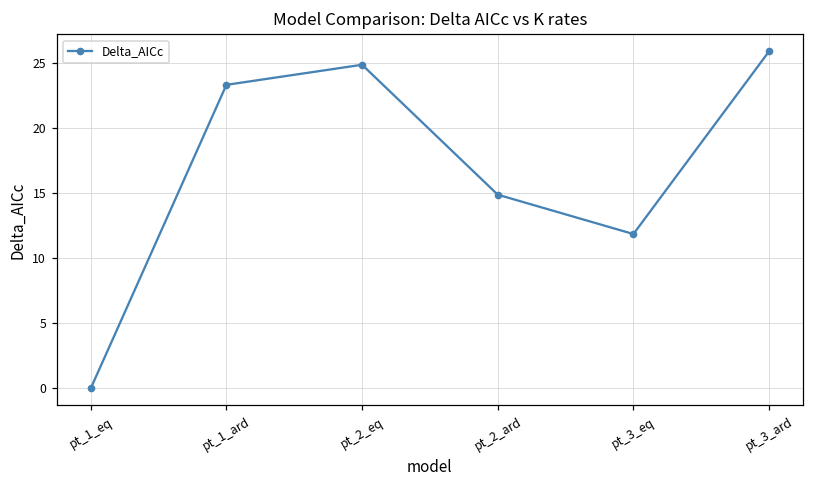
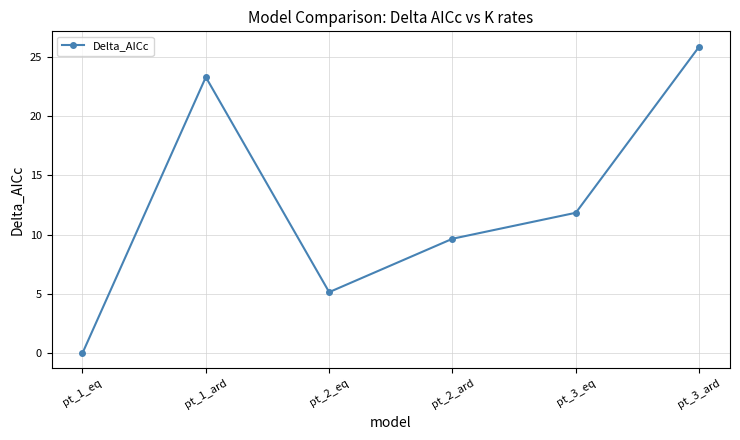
pt_2_eq: 24.8 -> 5.1
pt_2_ard: 14.9 -> 9.7
